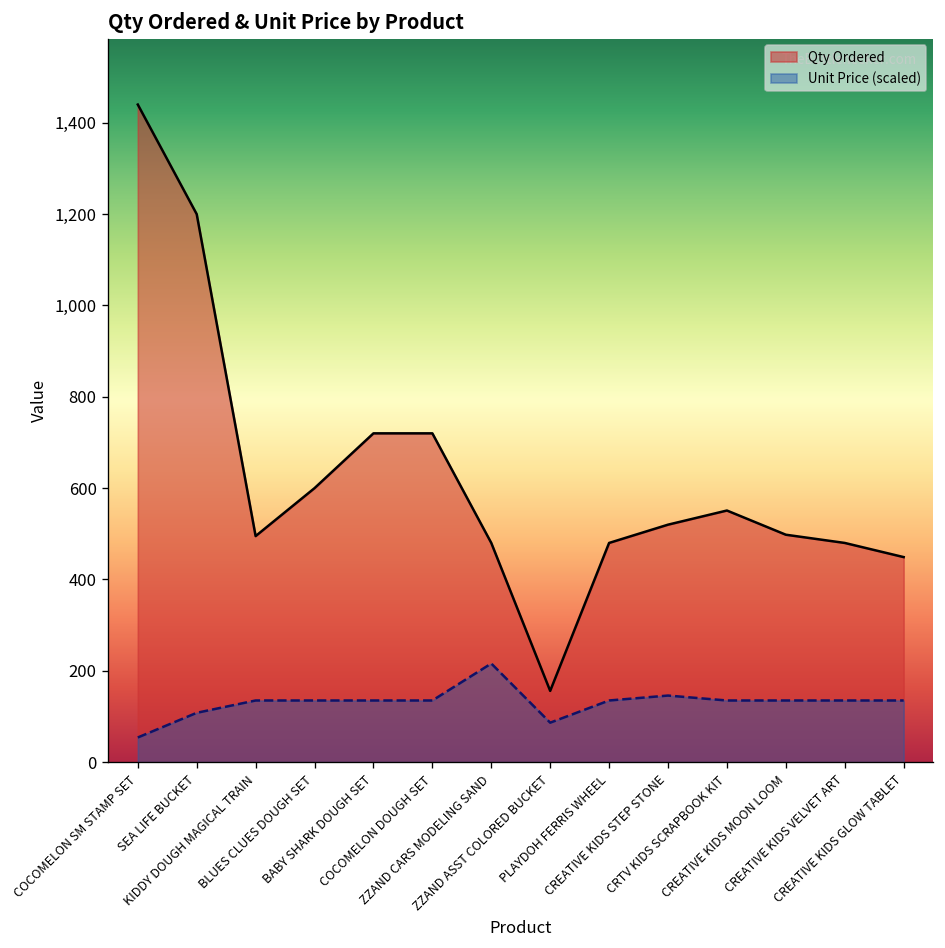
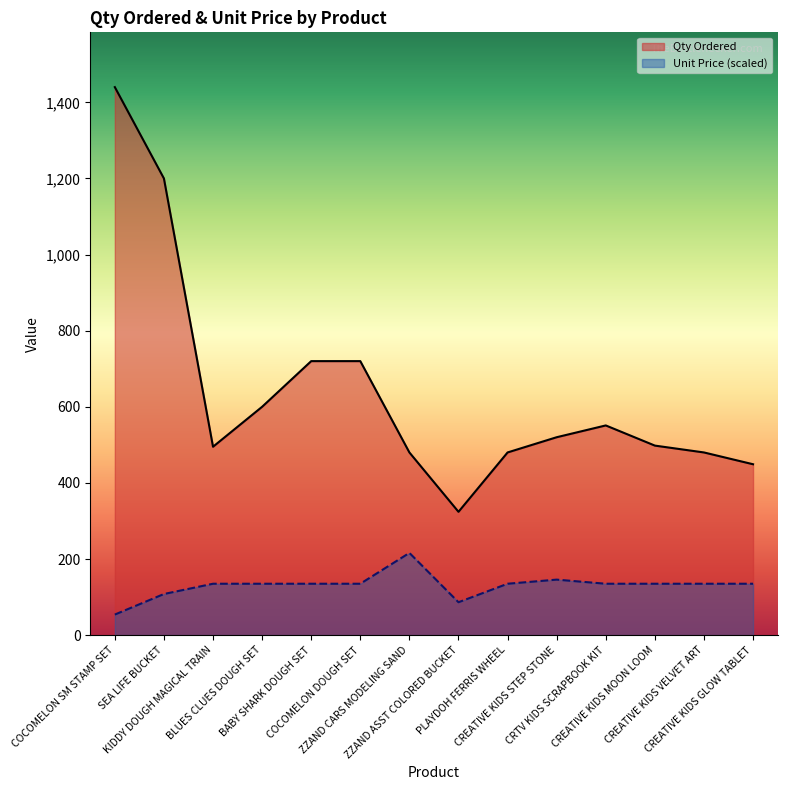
Qty Ordered, ZZAND ASST COLORED BUCKET: 160 -> 320
